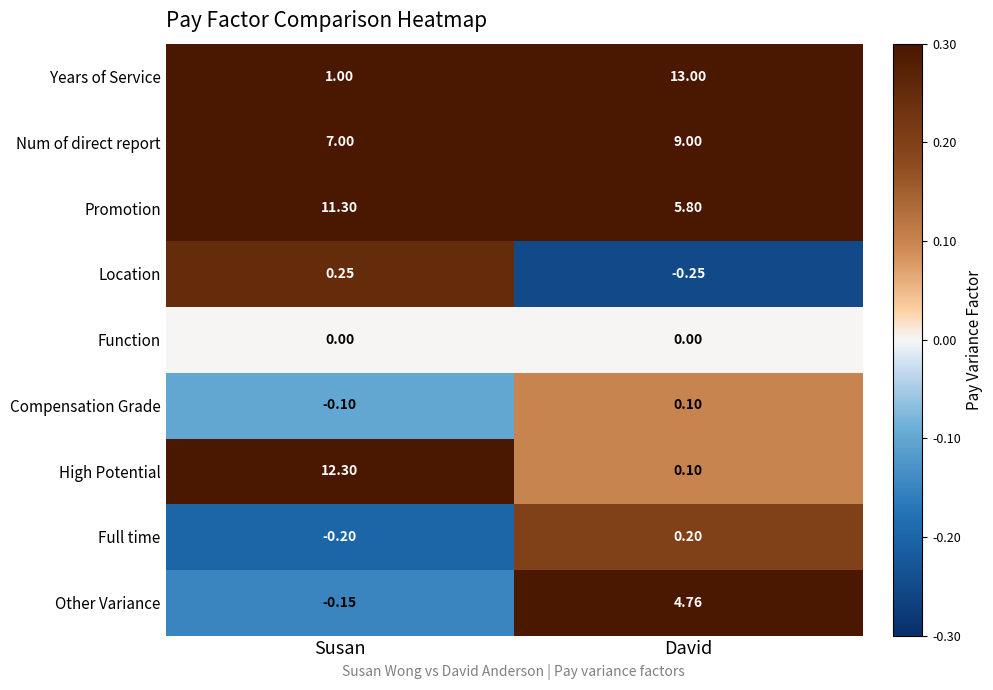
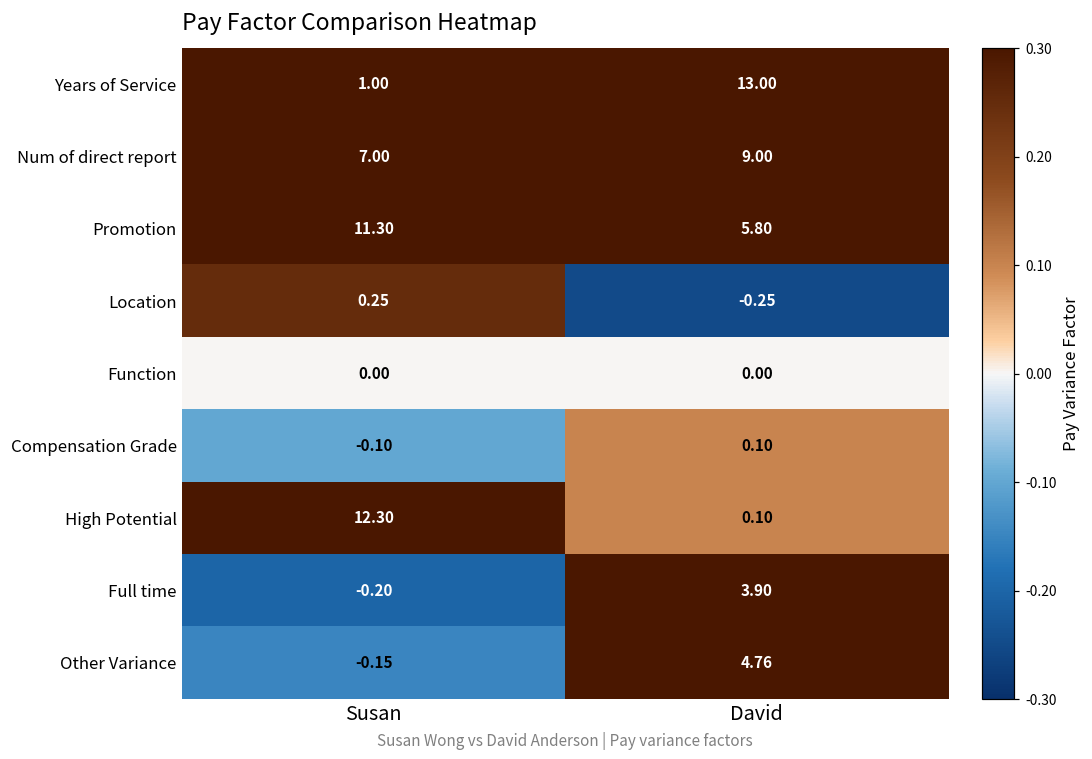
Full time, David: 0.20 -> 3.90
